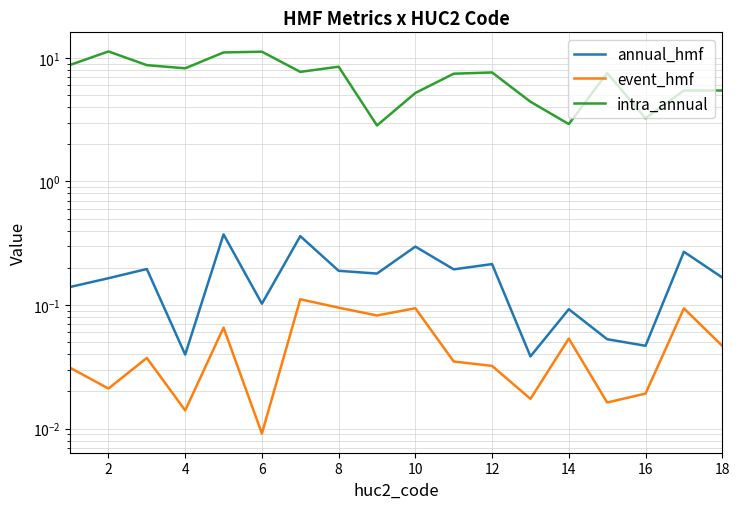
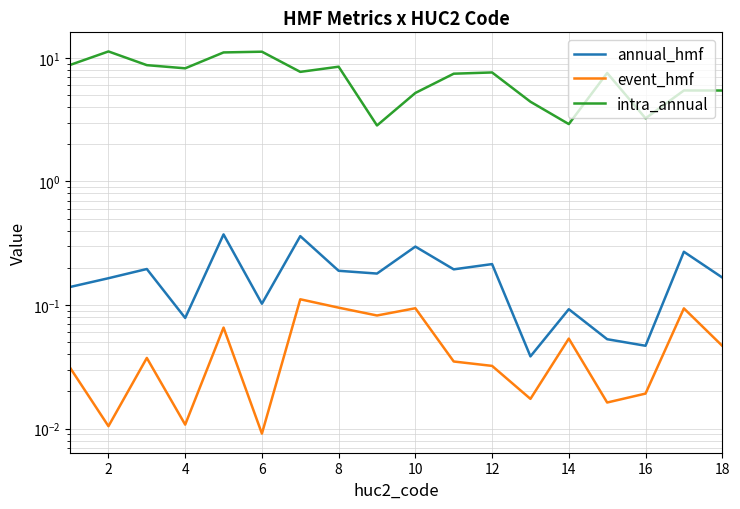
event_hmf, 2: 0.021 -> 0.010
annual_hmf, 4: 0.040 -> 0.08
event_hmf, 4: 0.014 -> 0.011
